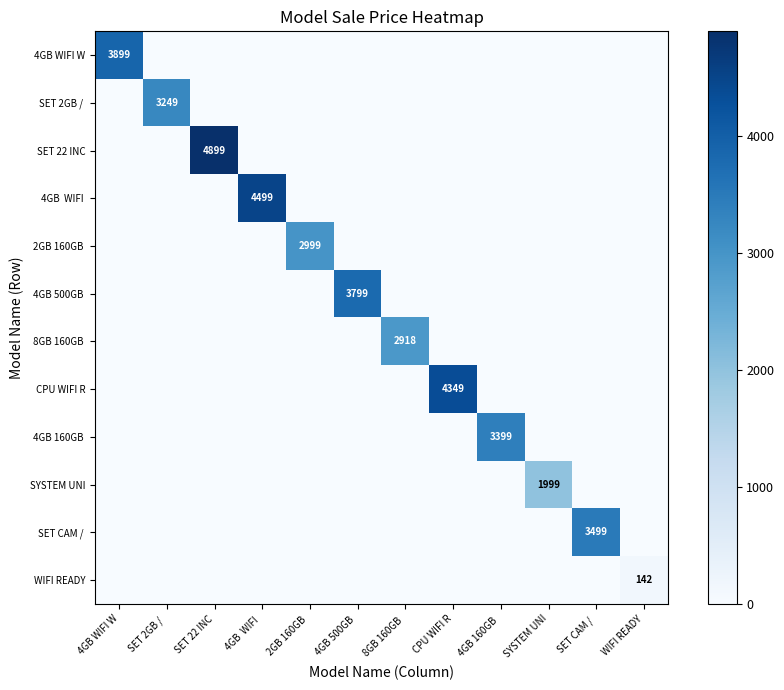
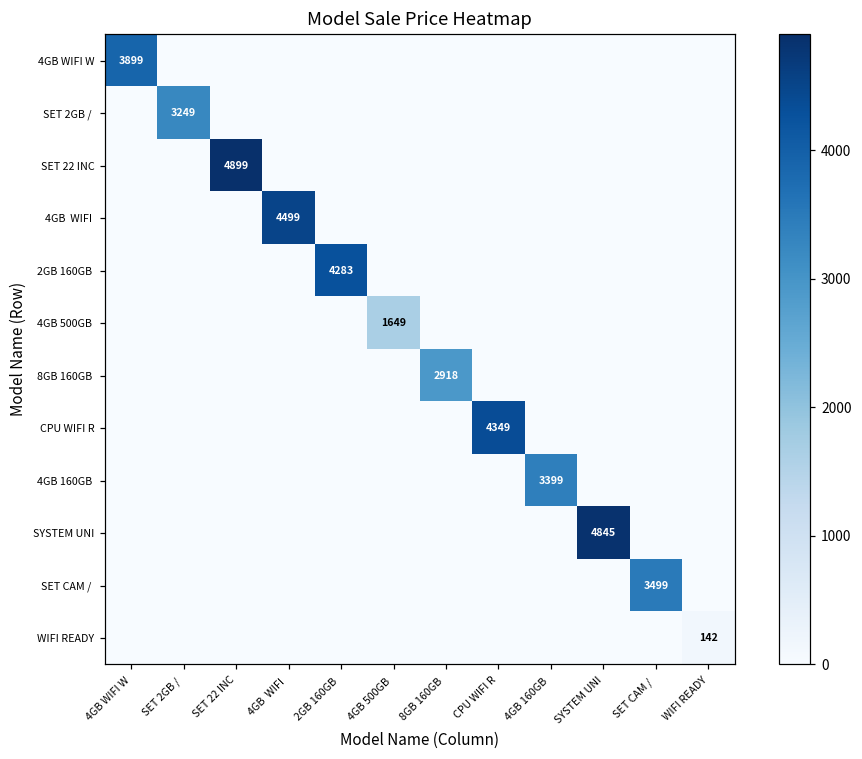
2GB 160GB, 2GB 160GB: 2999 -> 4283
4GB 500GB, 4GB 500GB: 3799 -> 1649
SYSTEM UNI, SYSTEM UNI: 1999 -> 4845
